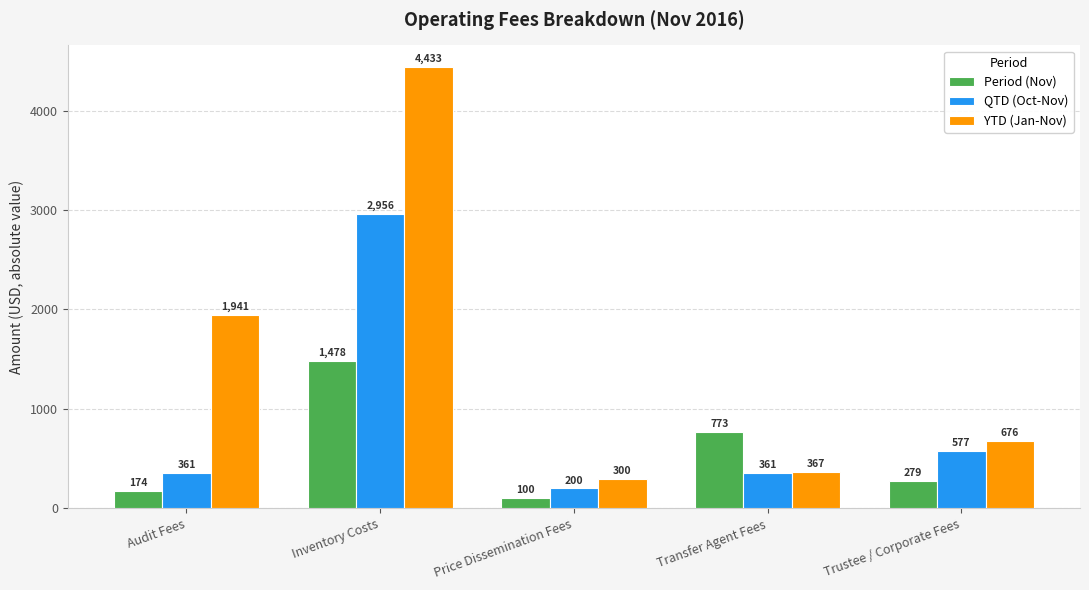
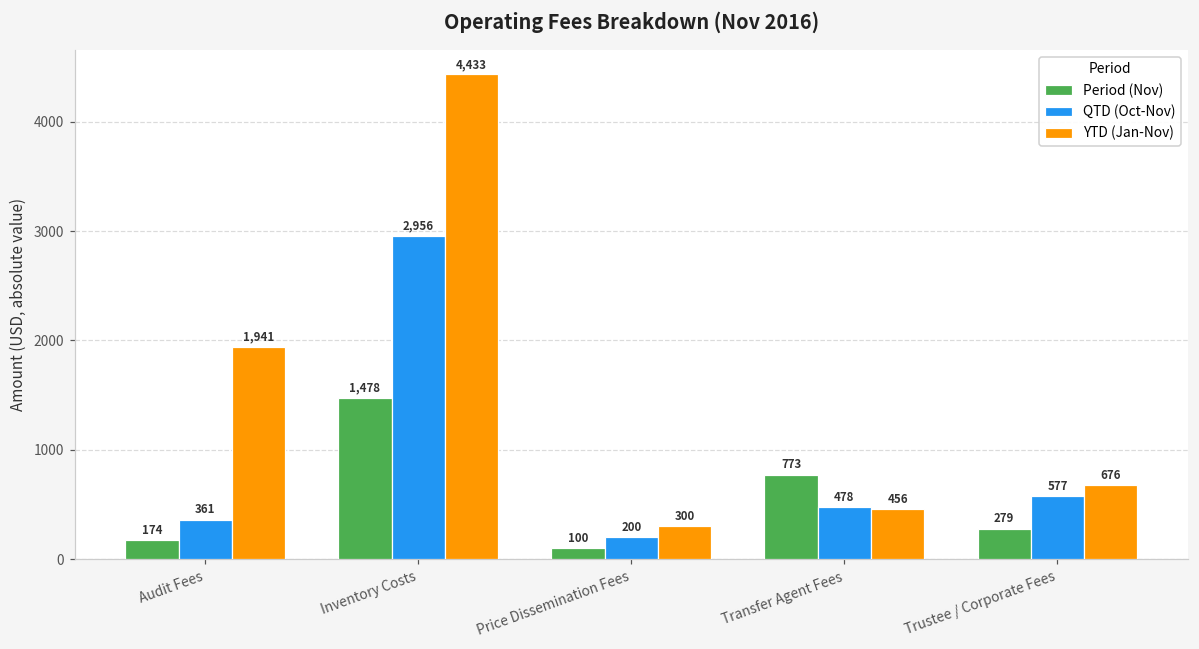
QTD (Oct-Nov), Transfer Agent Fees: 361 -> 478
YTD (Jan-Nov), Transfer Agent Fees: 367 -> 456
